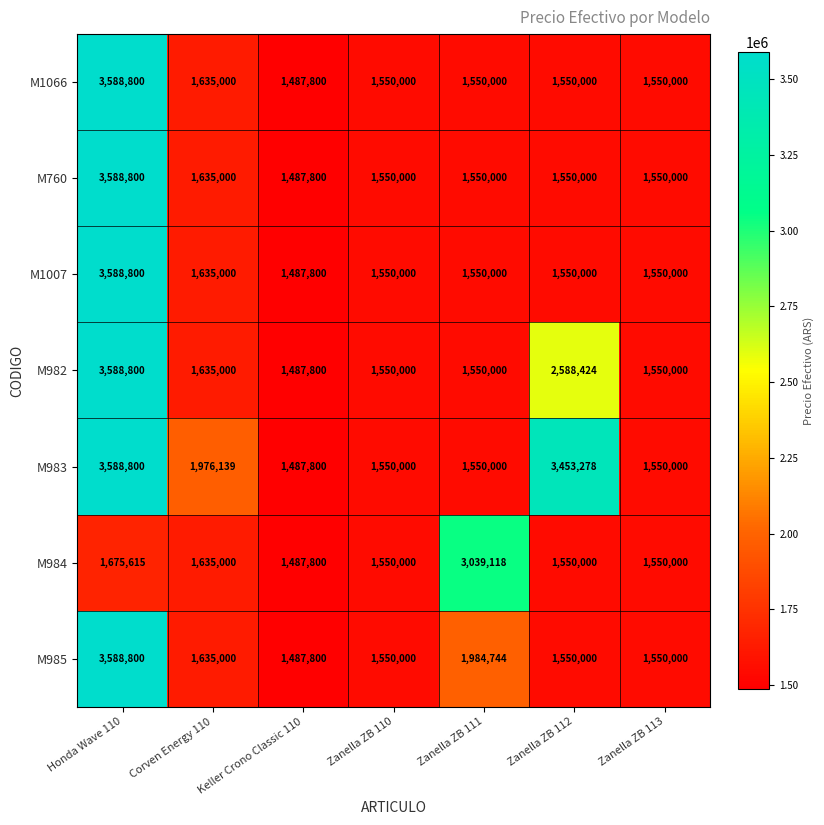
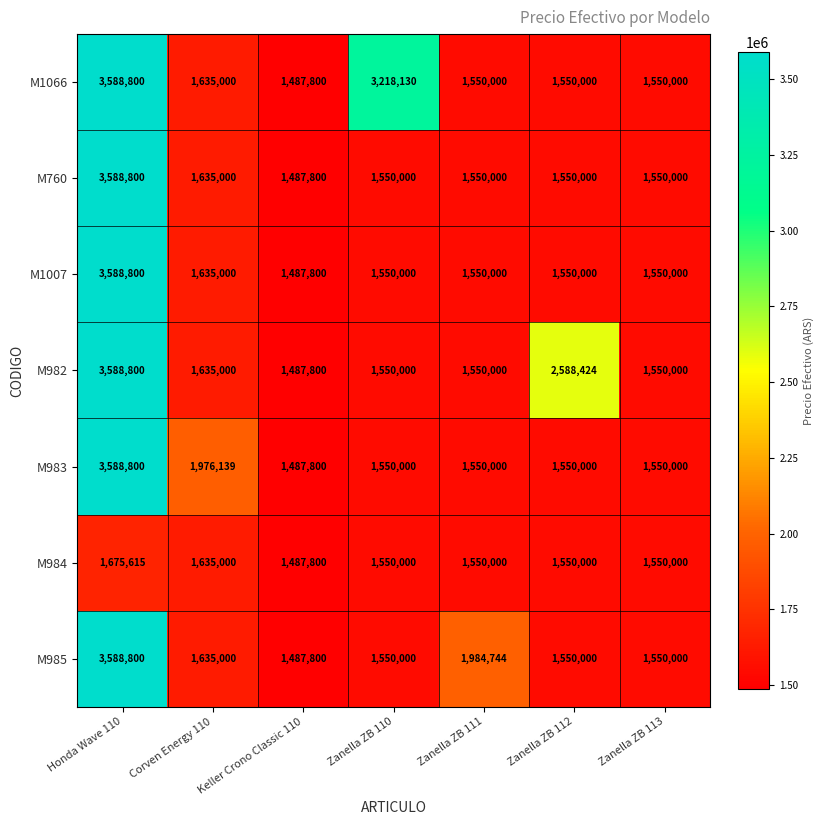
M1066, Zanella ZB 110: 1,550,000 -> 3,218,130
M983, Zanella ZB 112: 3,453,278 -> 1,550,000
M984, Zanella ZB 111: 3,039,118 -> 1,550,000
